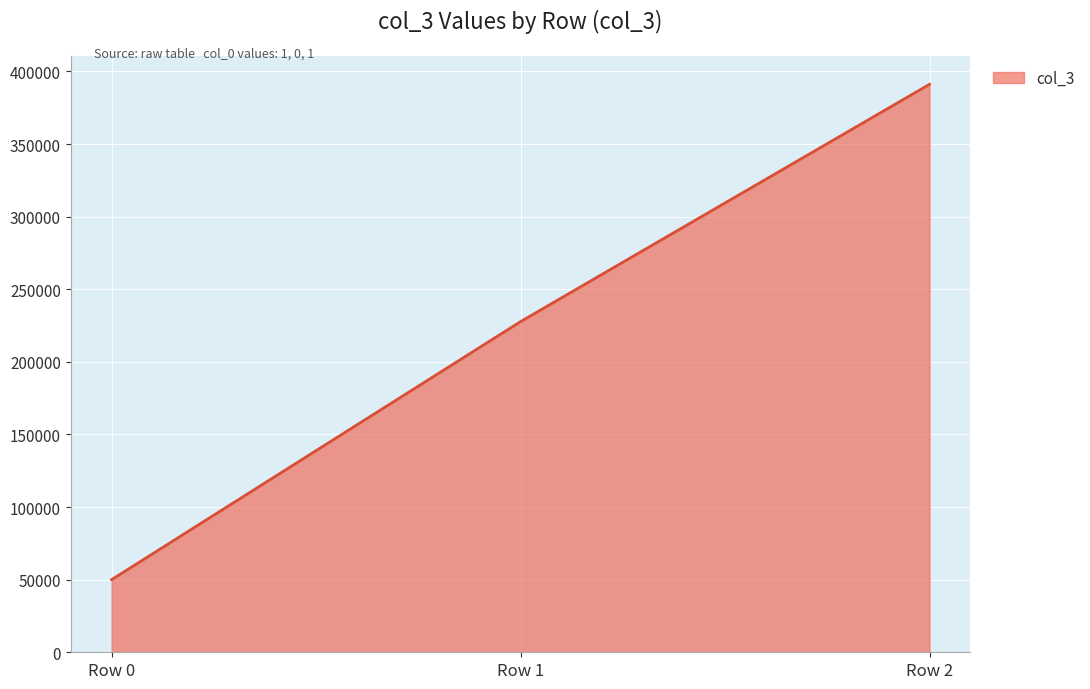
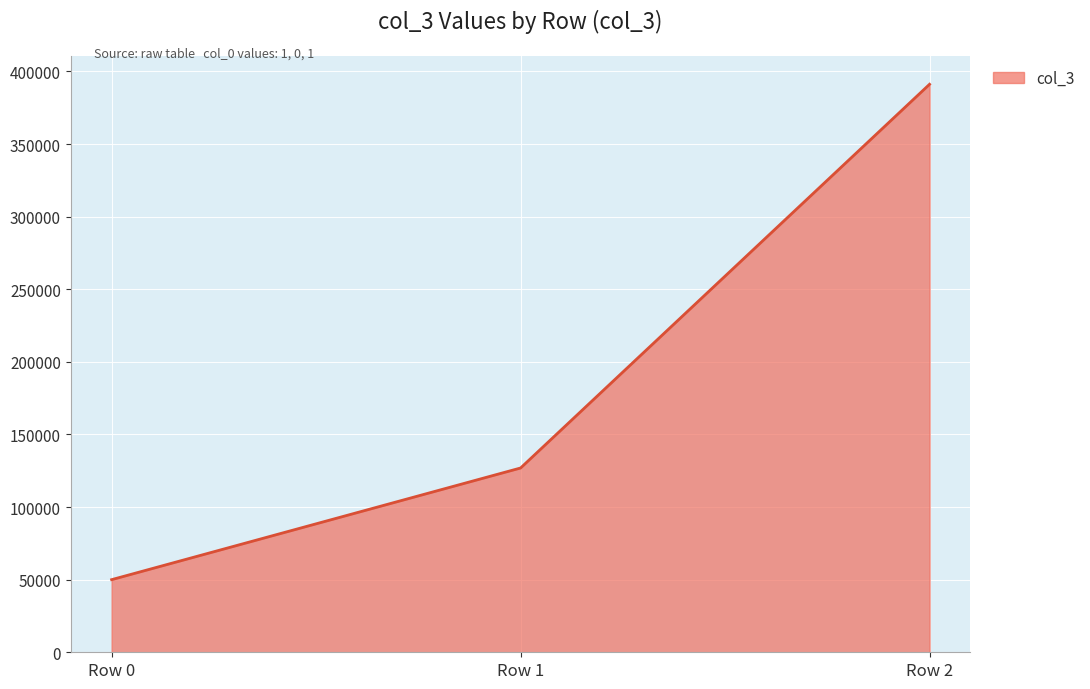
Row 1: 228000 -> 127000
